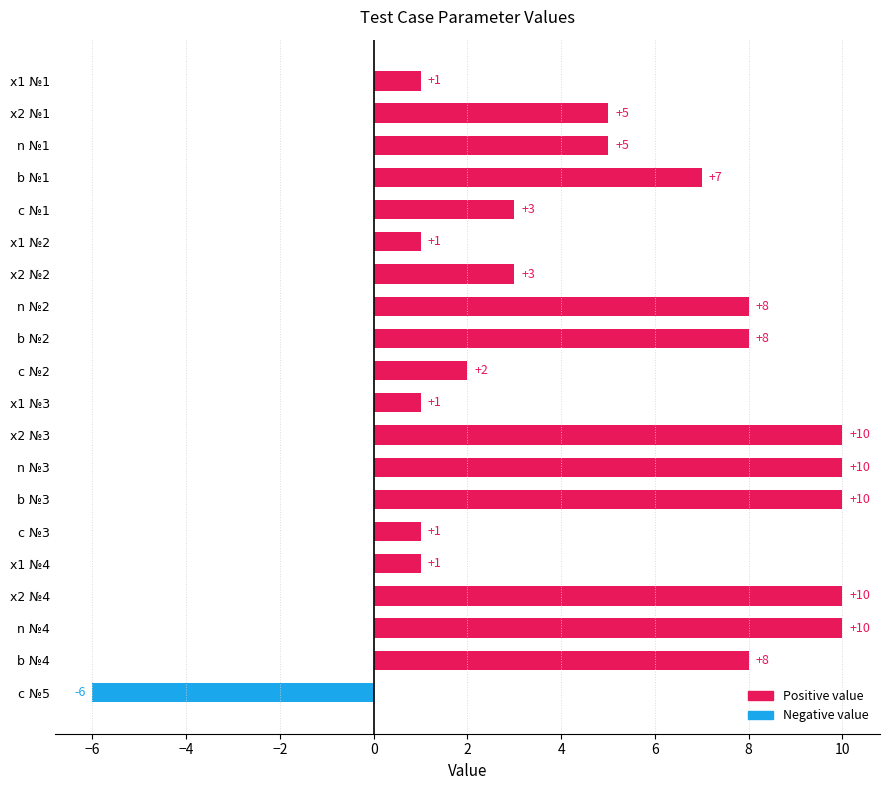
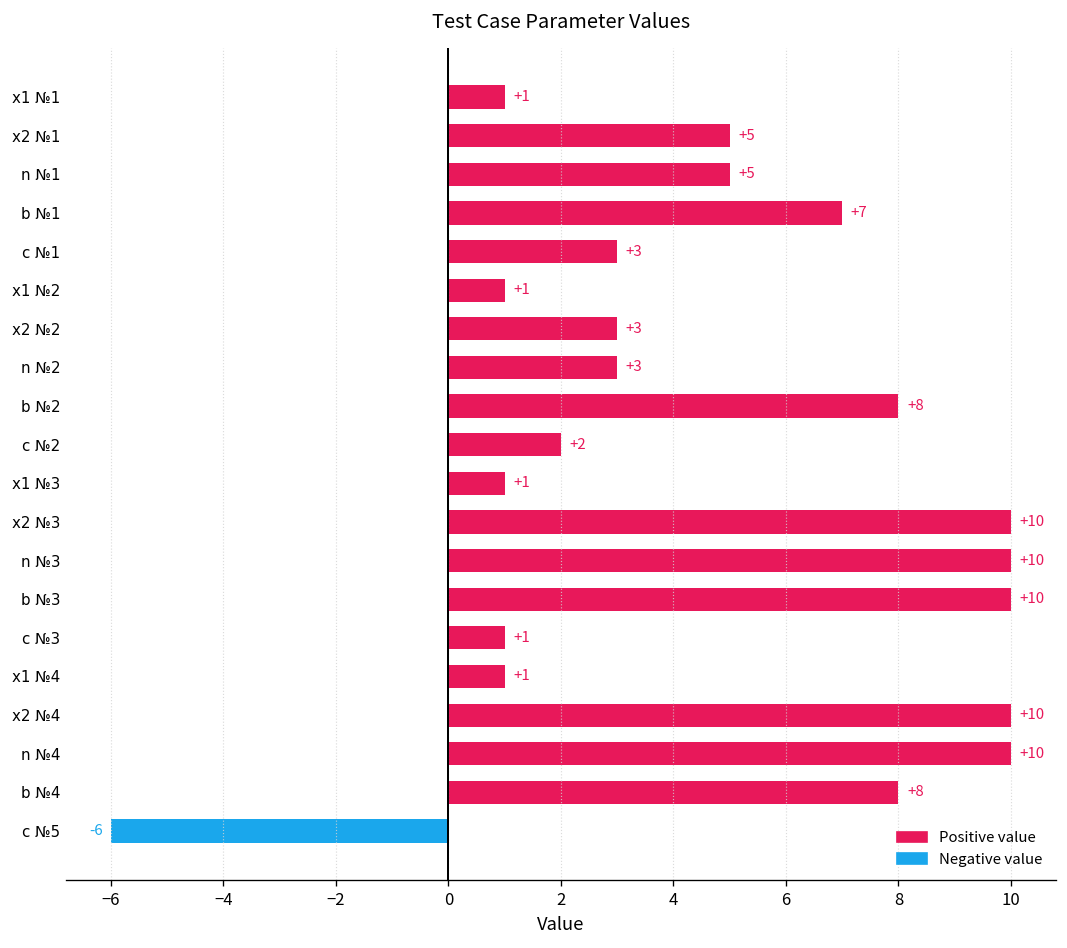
n №2: +8 -> +3
